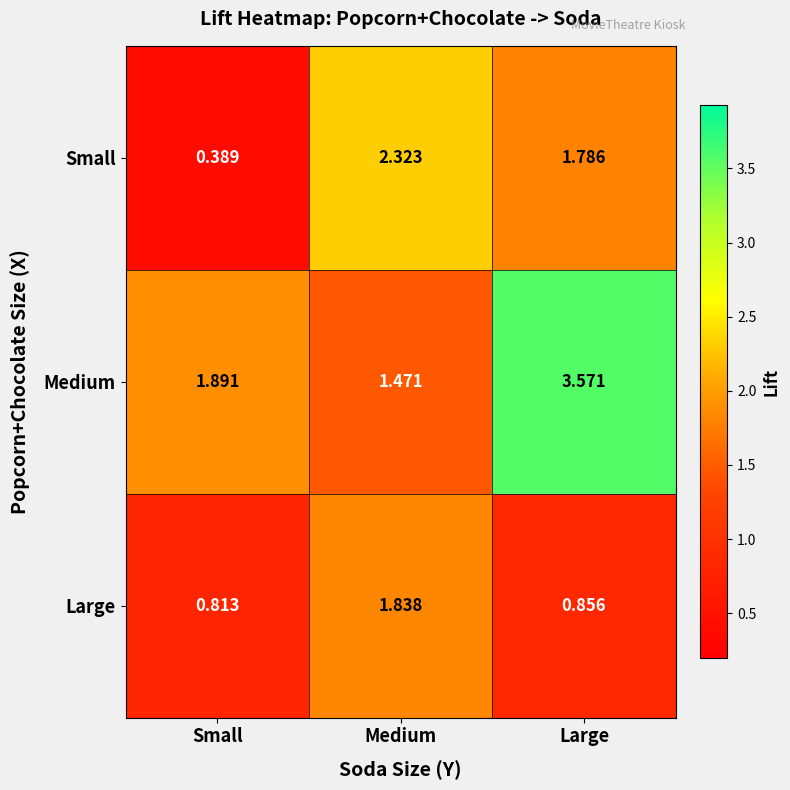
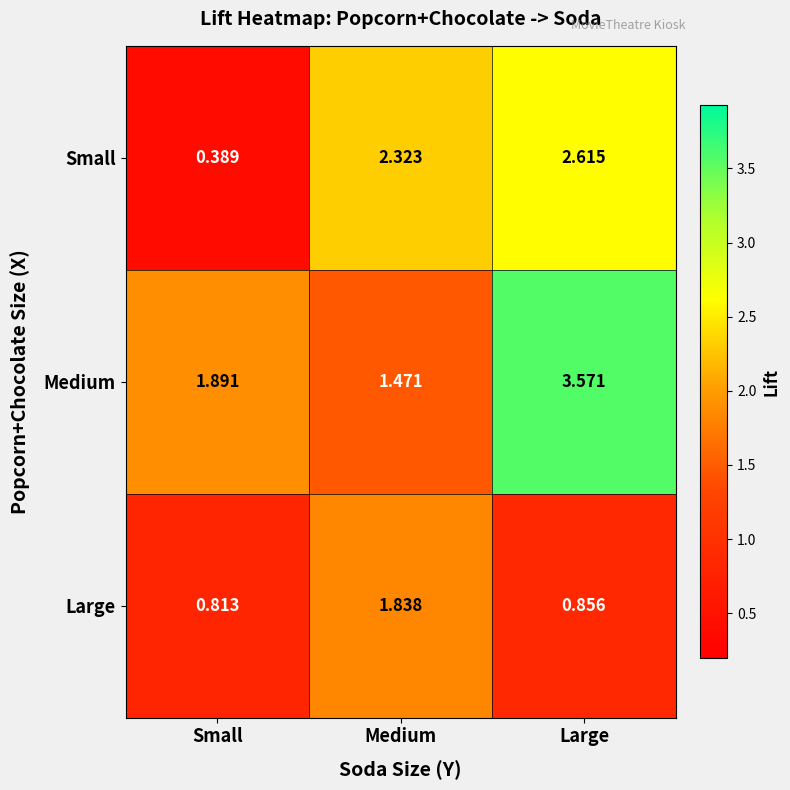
Small, Large: 1.786 -> 2.615
